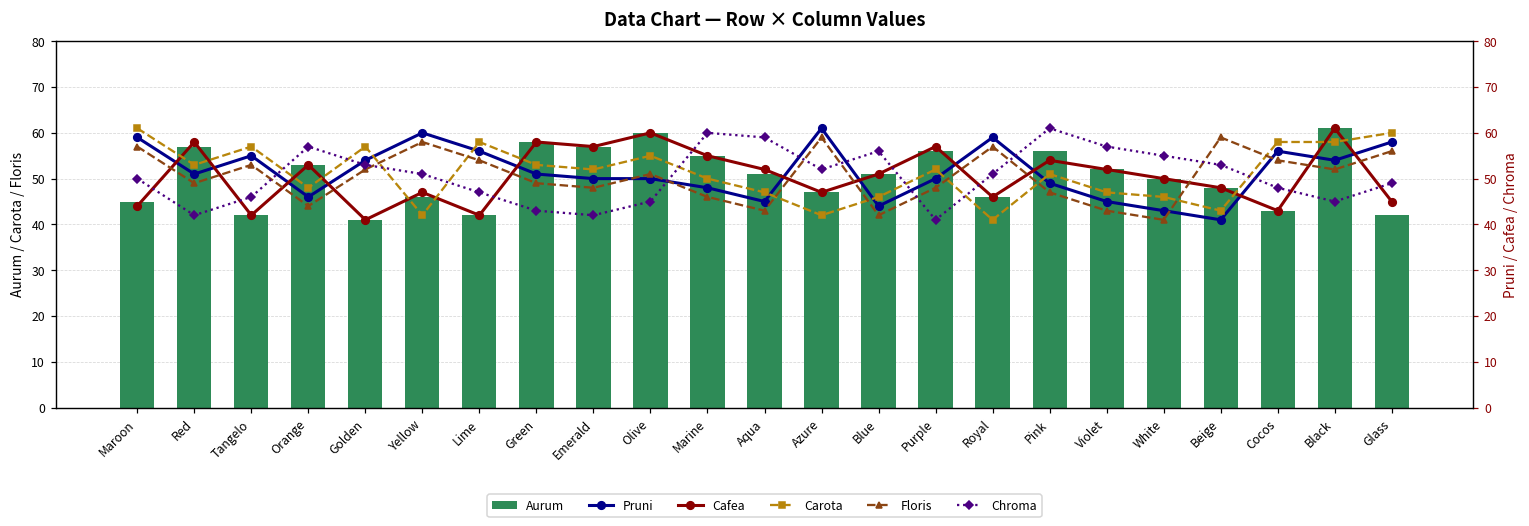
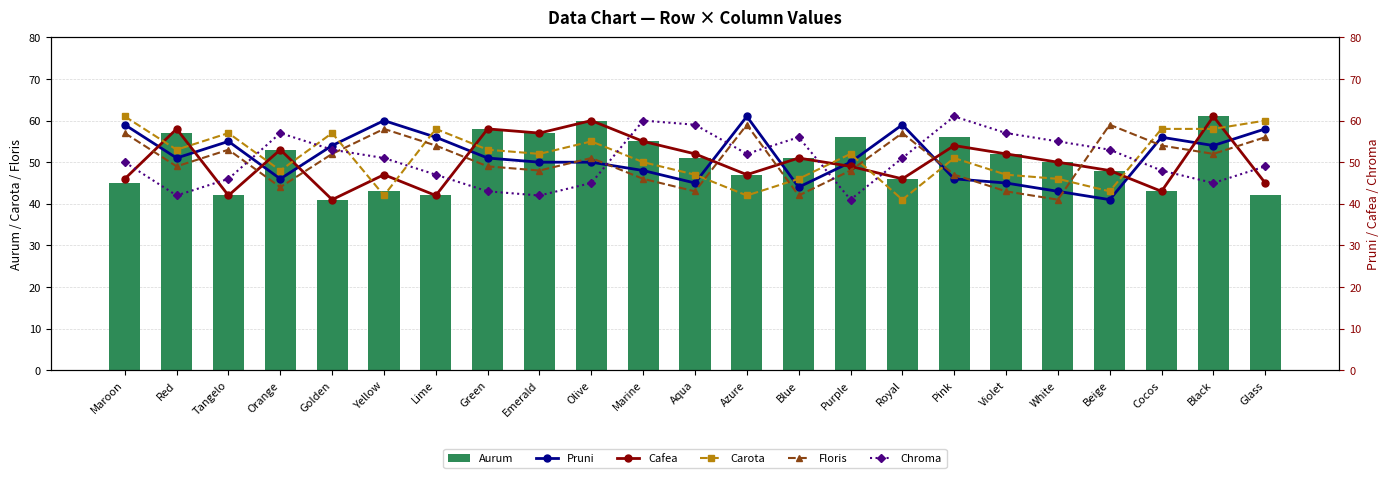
Aurum, Yellow: 46 -> 43
Cafea, Maroon: 44 -> 46
Cafea, Purple: 57 -> 49
Pruni, Pink: 49 -> 46
